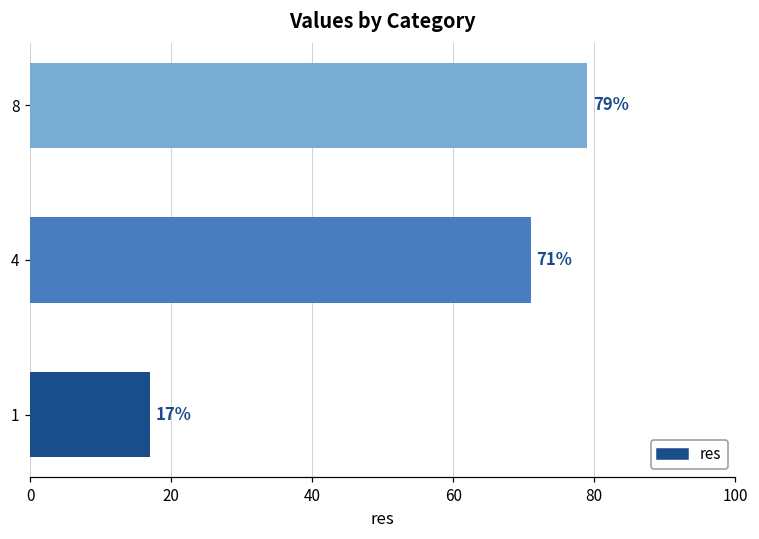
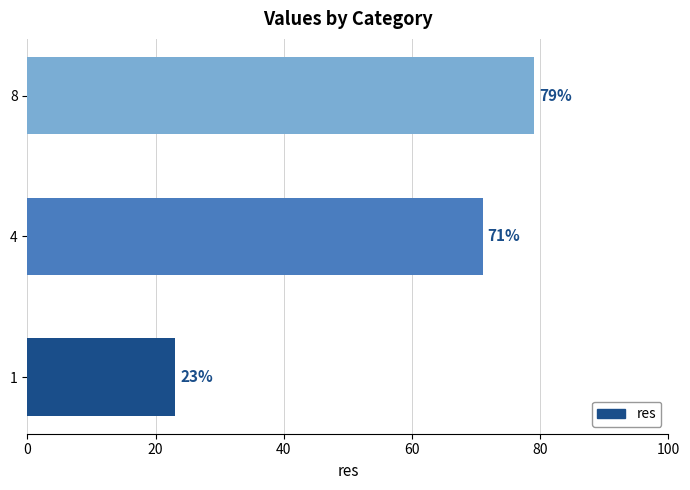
1: 17% -> 23%
